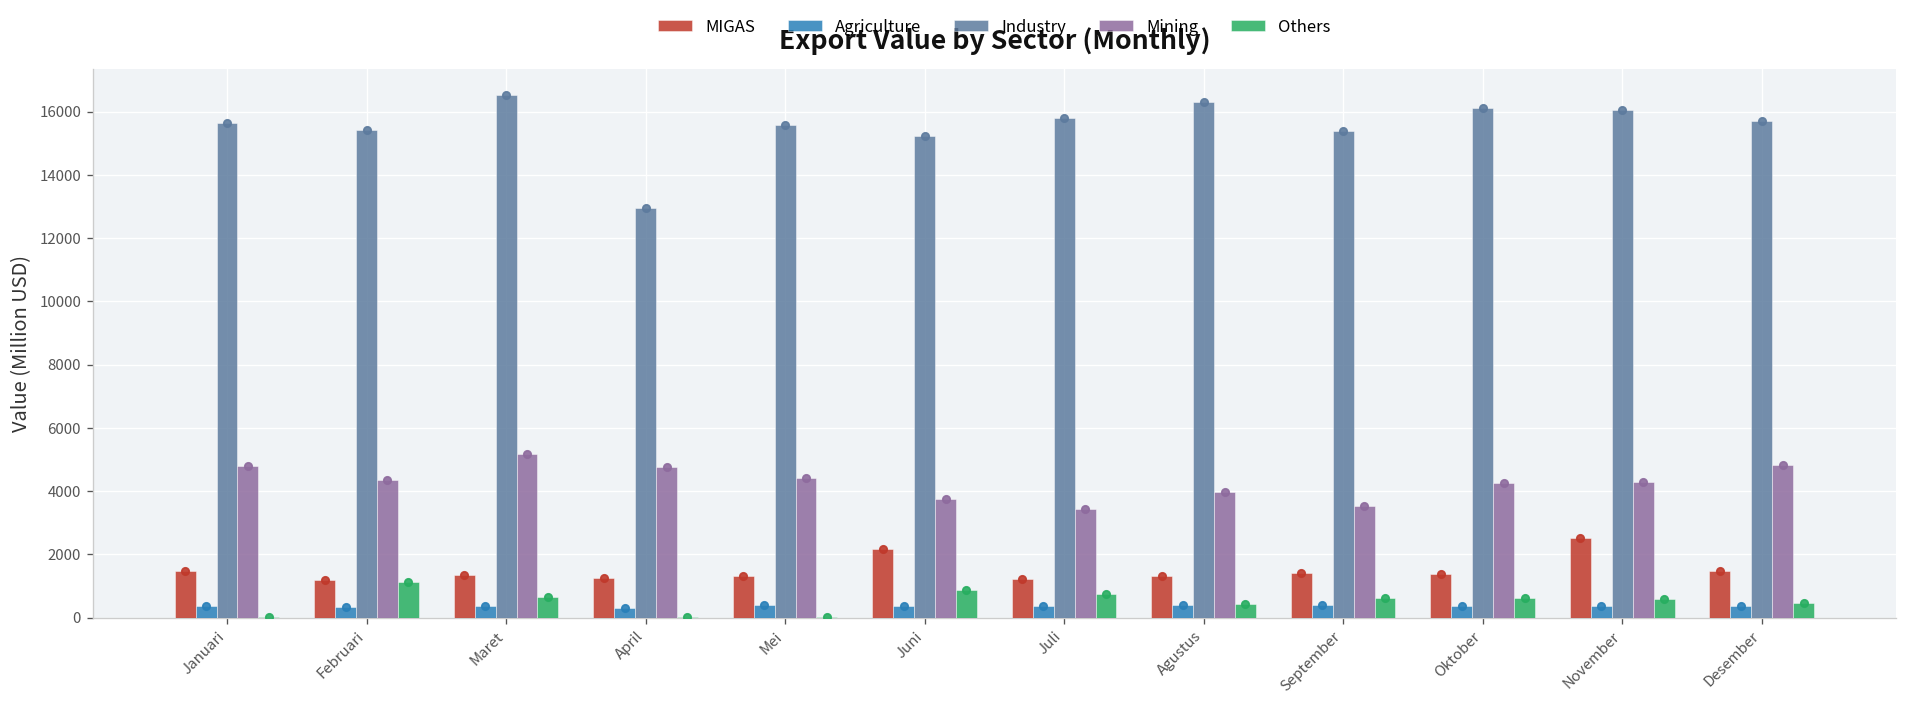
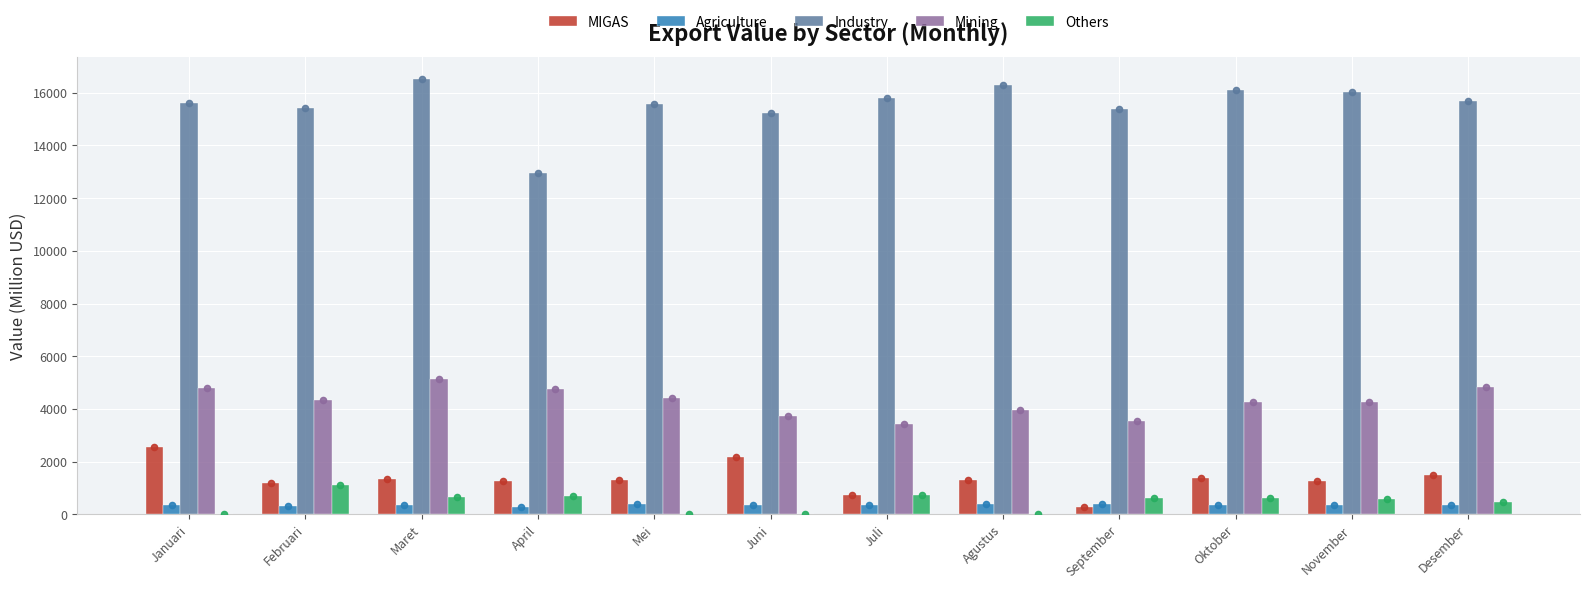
MIGAS, Januari: 1500 -> 2600
Others, April: 0 -> 700
Others, Juni: 900 -> 0
MIGAS, Juli: 1200 -> 700
Others, Agustus: 400 -> 0
MIGAS, September: 1400 -> 300
MIGAS, November: 2500 -> 1300
